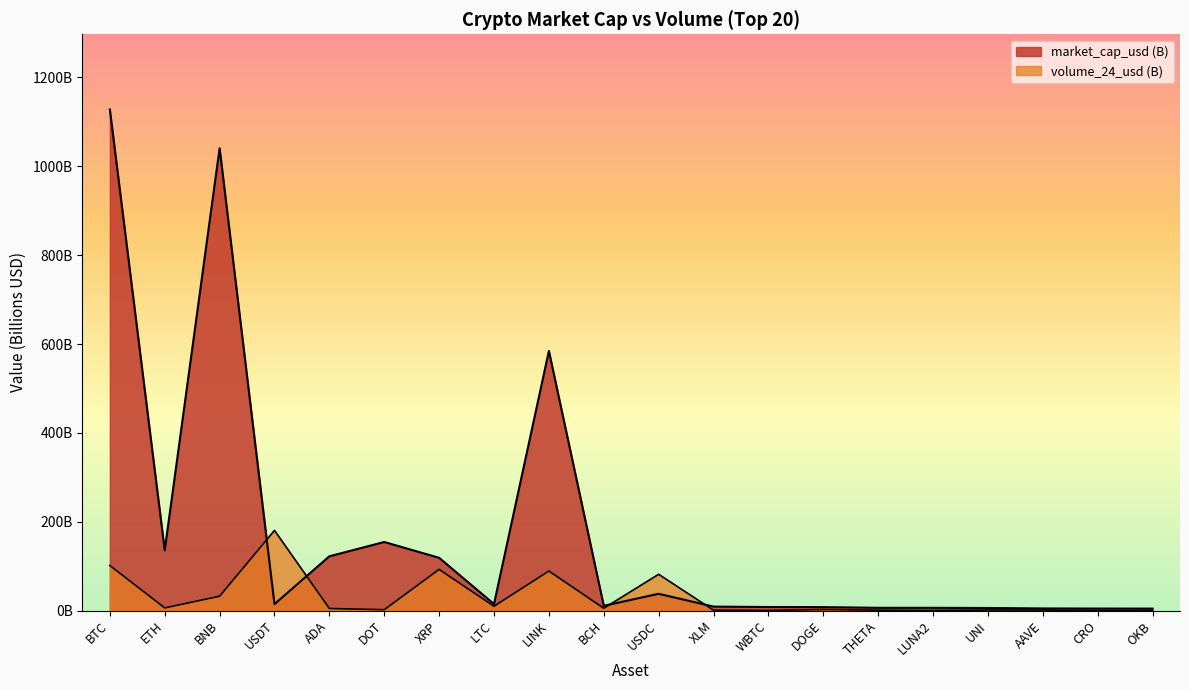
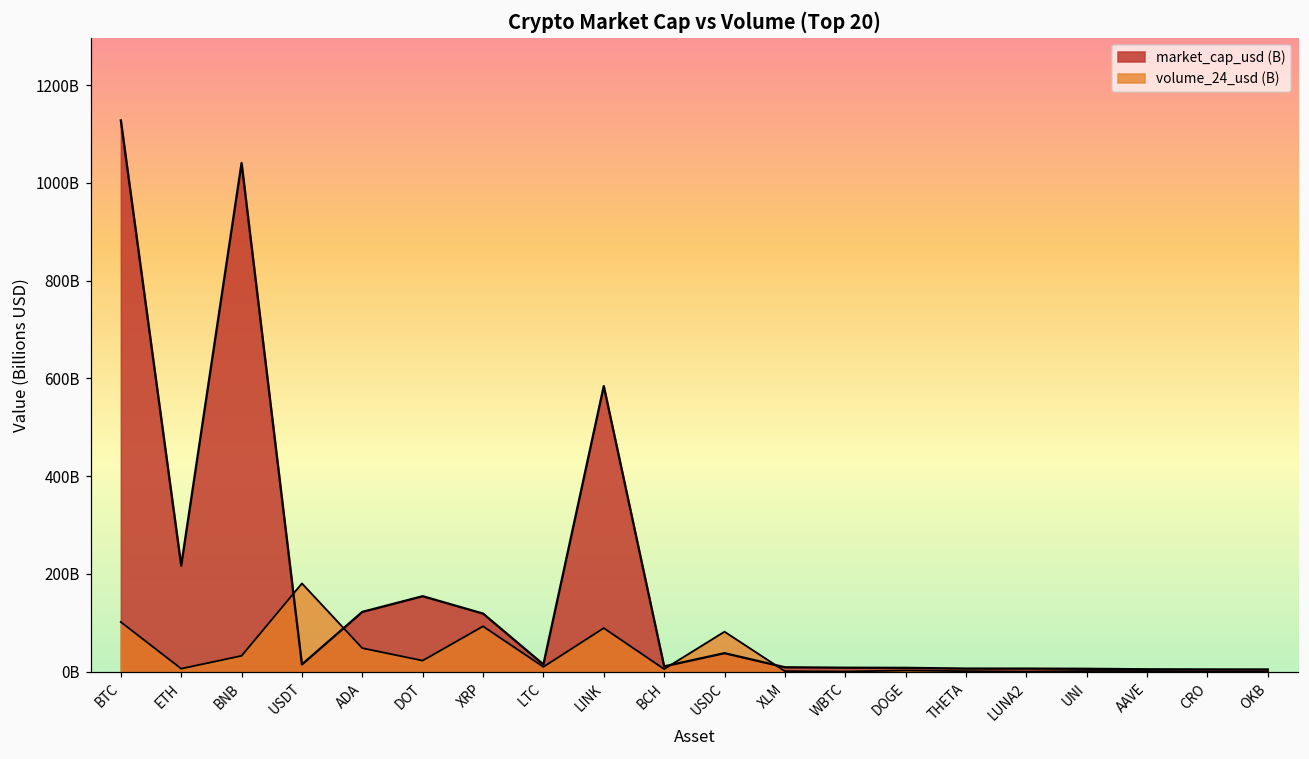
market_cap_usd (B), ETH: 140000000000 -> 220000000000
volume_24_usd (B), ADA: 0 -> 50000000000
volume_24_usd (B), DOT: 0 -> 20000000000
